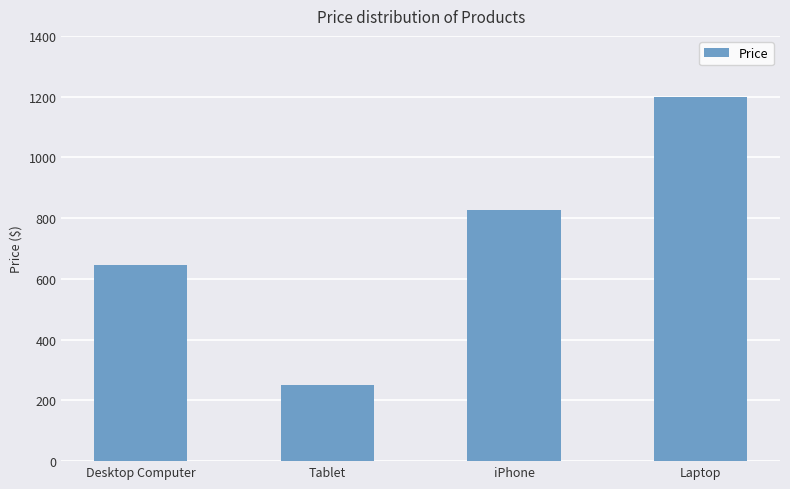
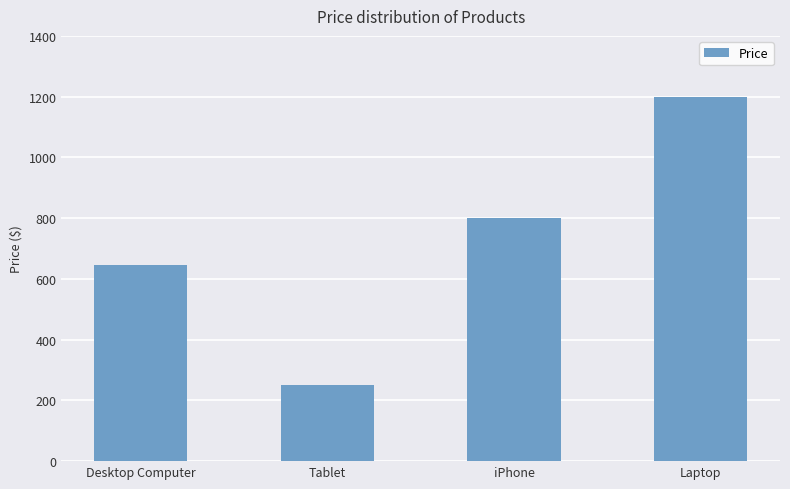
iPhone: 830 -> 800
